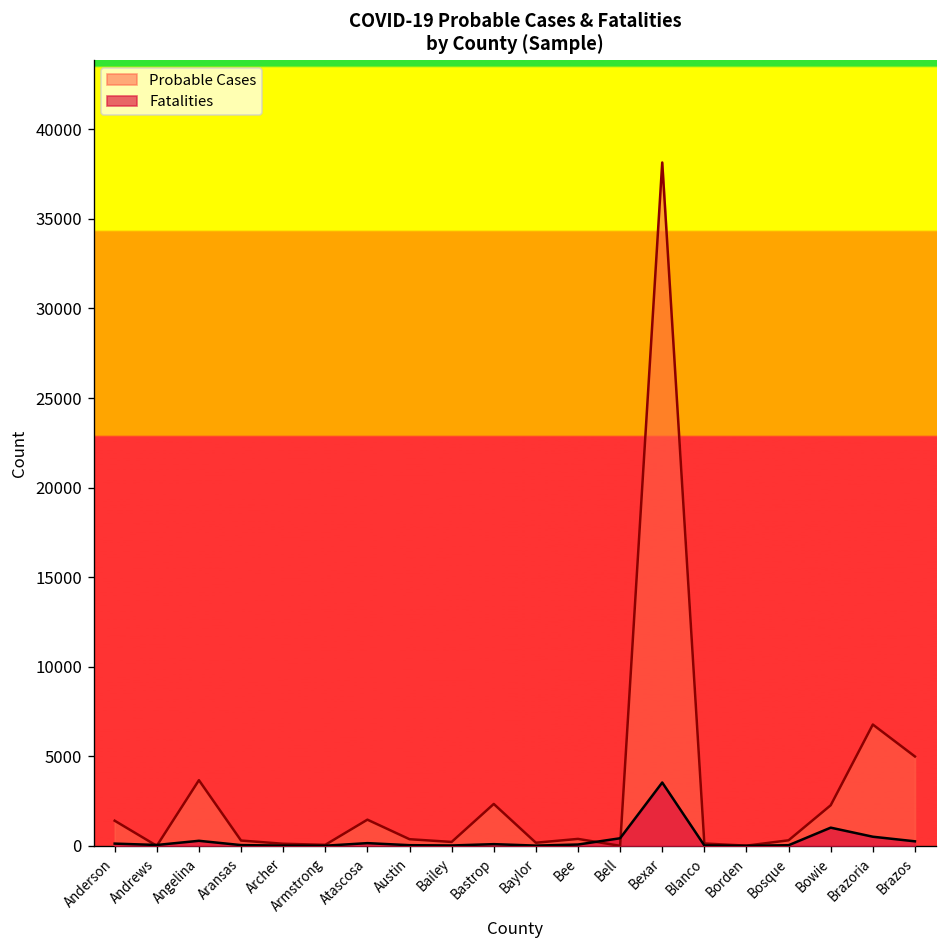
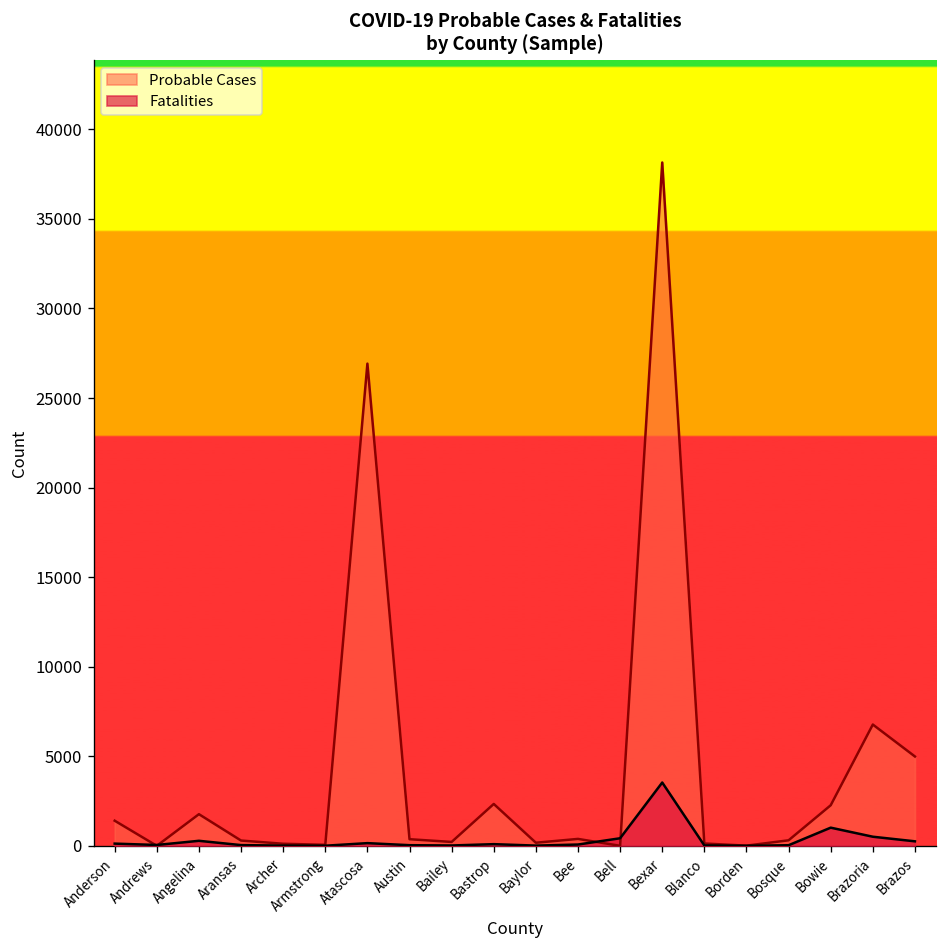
Probable Cases, Angelina: 3700 -> 1800
Probable Cases, Atascosa: 1500 -> 26900
